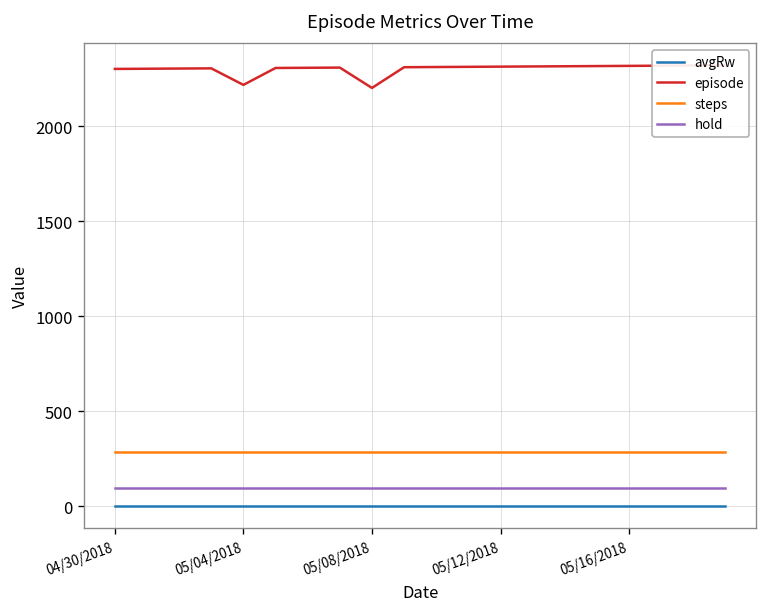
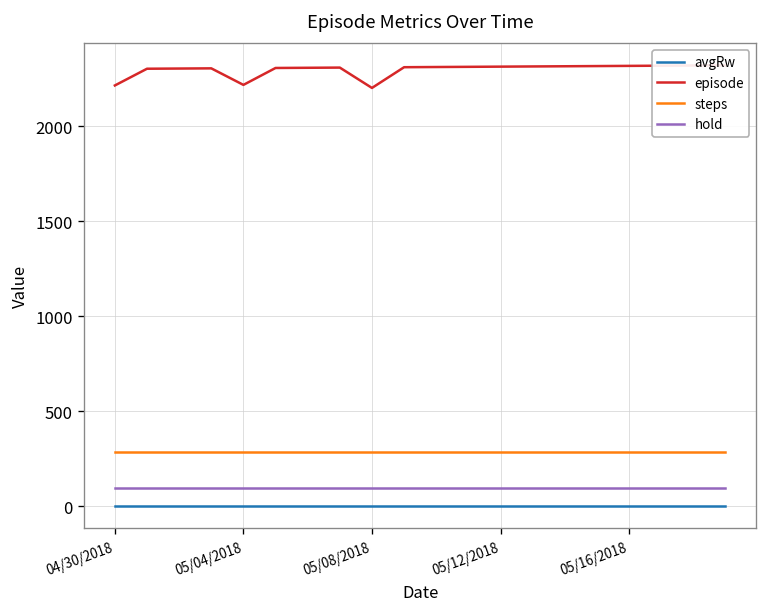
episode, 04/30/2018: 2300 -> 2210
